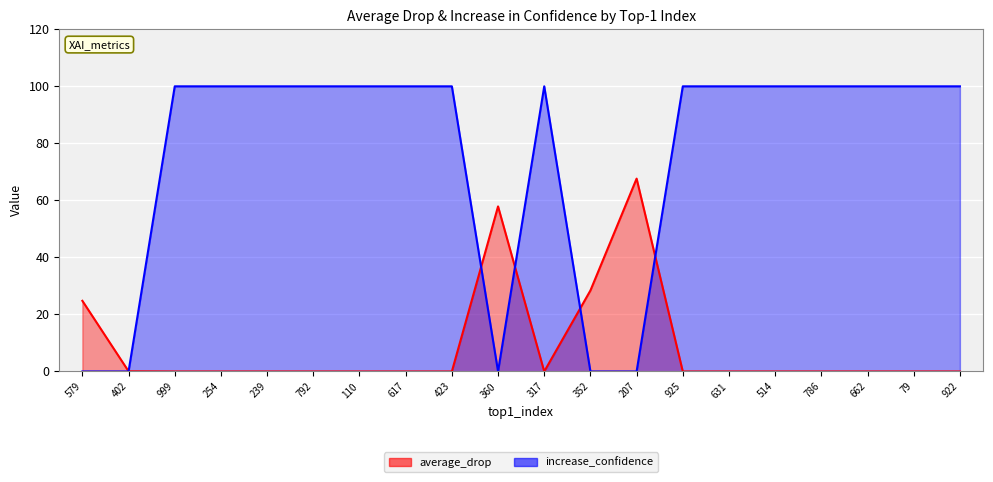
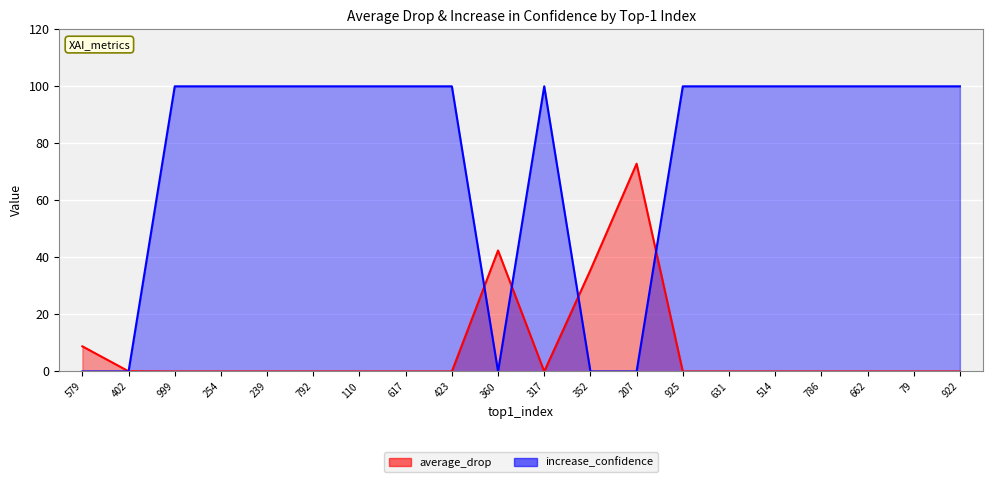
average_drop, 579: 25 -> 9
average_drop, 360: 58 -> 42
average_drop, 352: 28 -> 36
average_drop, 207: 68 -> 73
